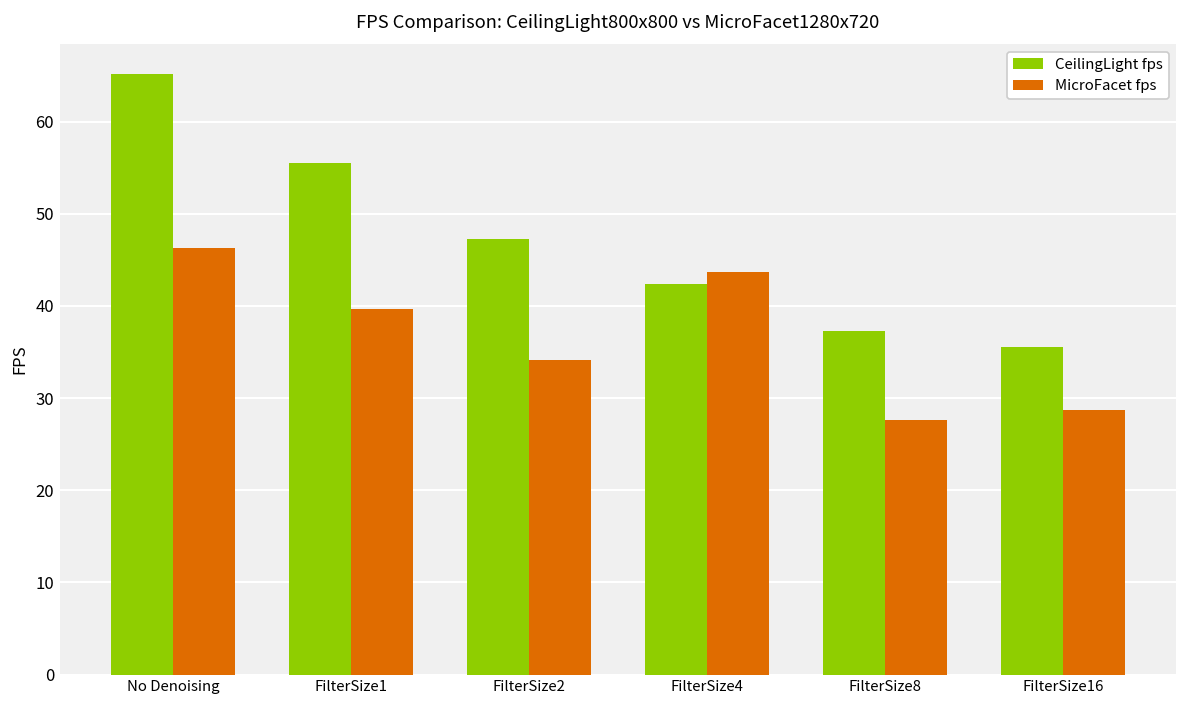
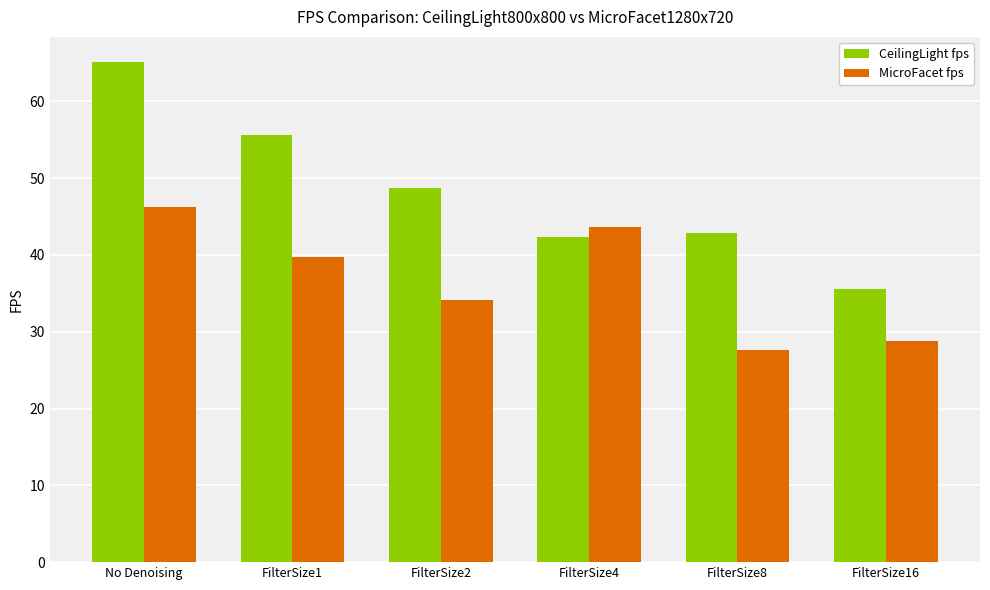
CeilingLight fps, FilterSize2: 47 -> 49
CeilingLight fps, FilterSize8: 37 -> 43
